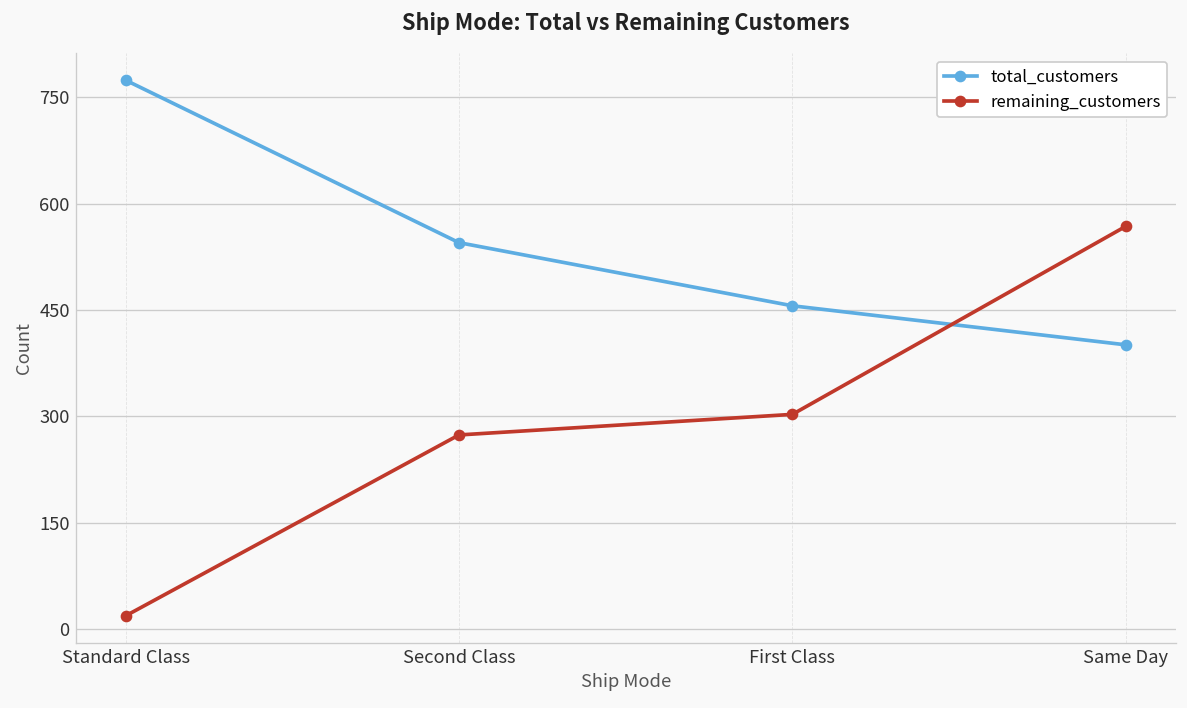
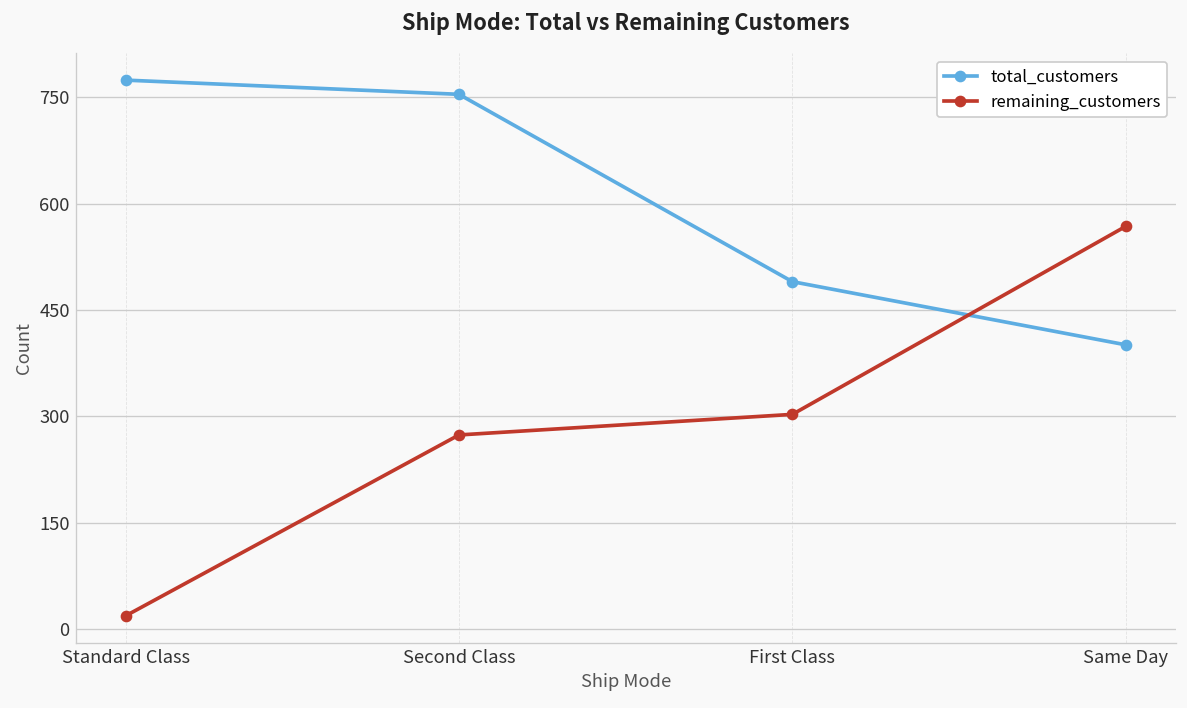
total_customers, Second Class: 550 -> 750
total_customers, First Class: 460 -> 490
